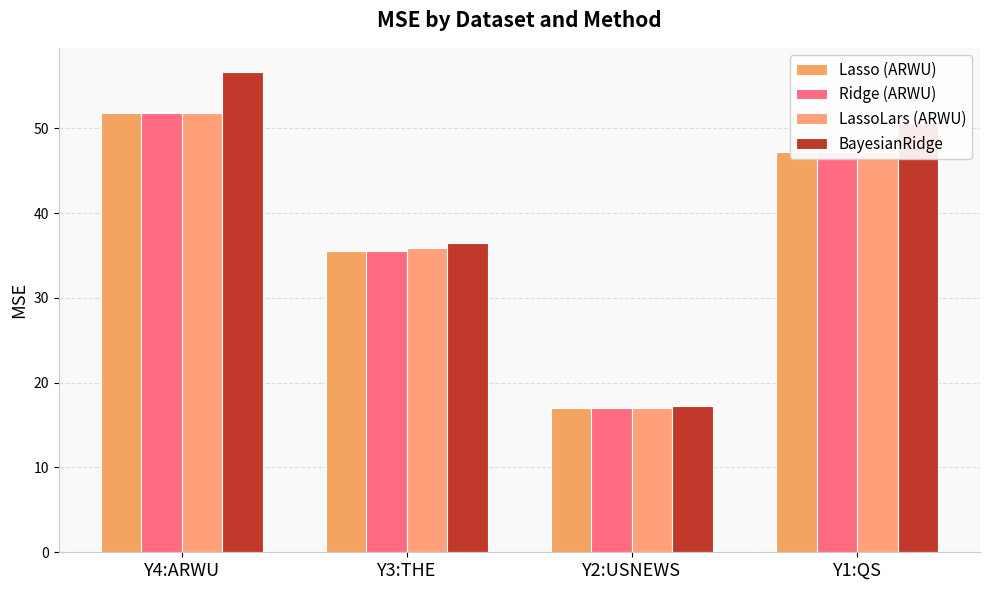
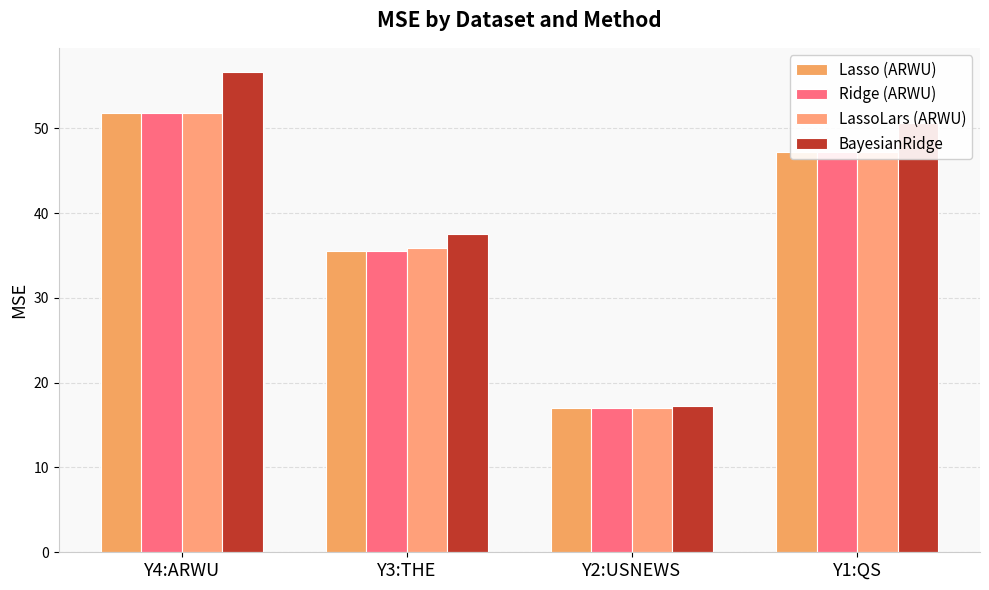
BayesianRidge, Y3:THE: 36 -> 38
